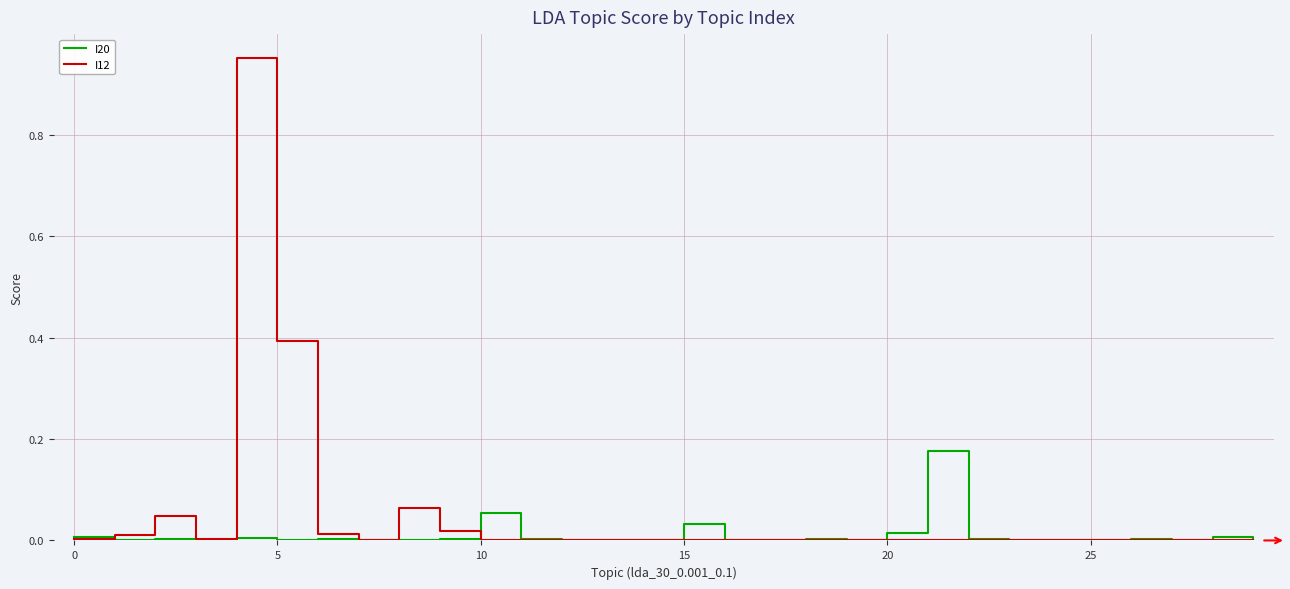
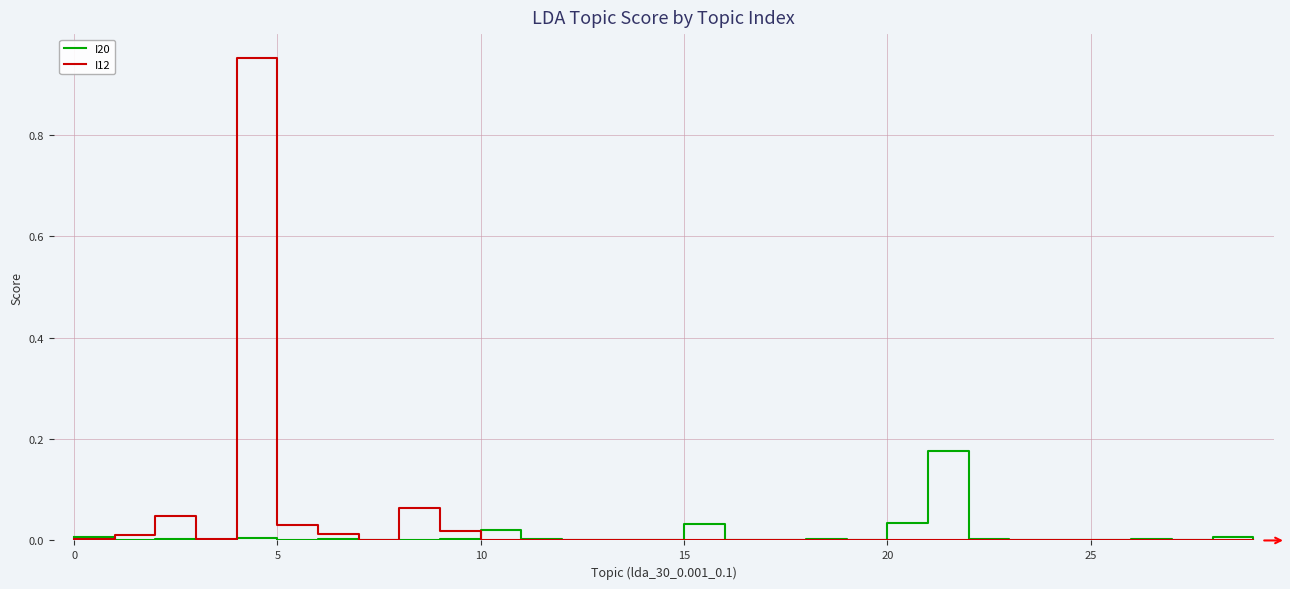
I12, 5: 0.39 -> 0.03
I20, 10: 0.05 -> 0.02
I20, 20: 0.02 -> 0.04
